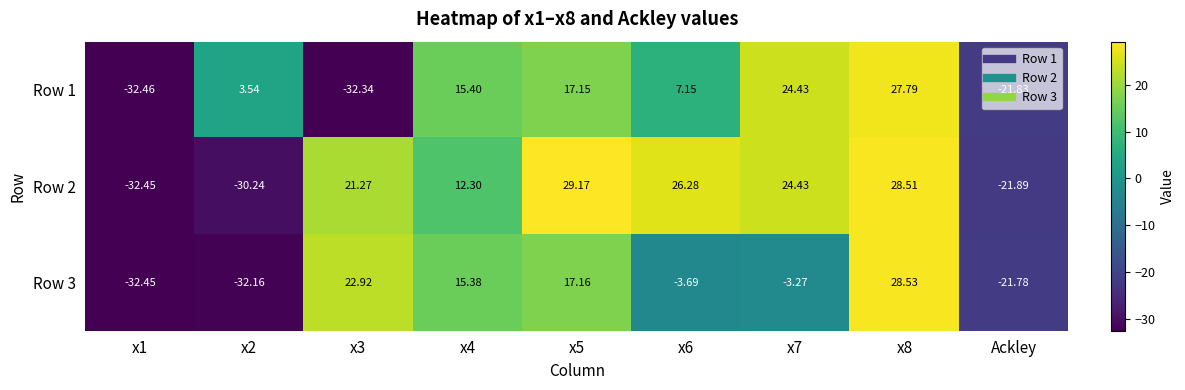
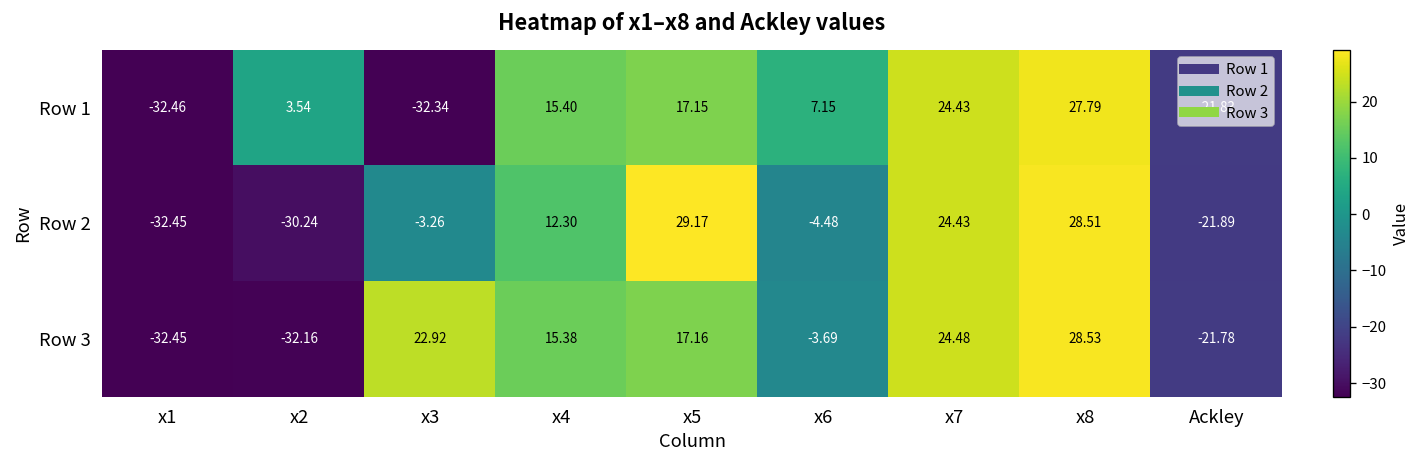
Row 2, x3: 21.27 -> -3.26
Row 2, x6: 26.28 -> -4.48
Row 3, x7: -3.27 -> 24.48
